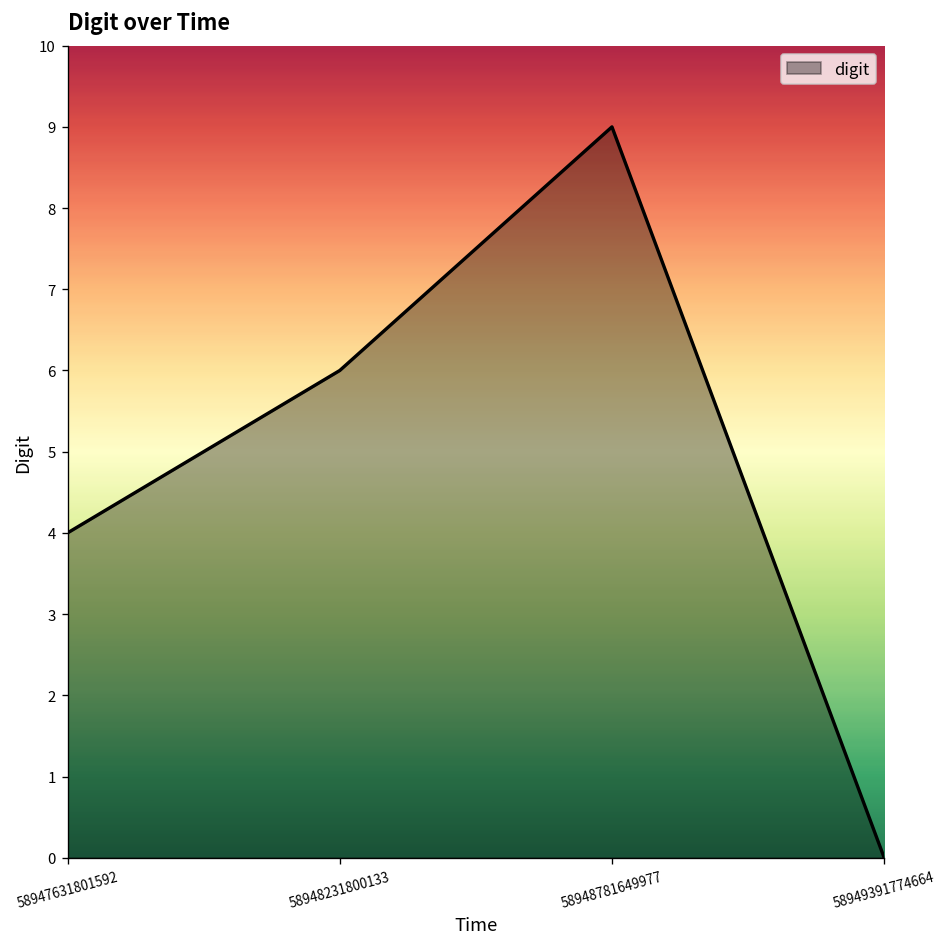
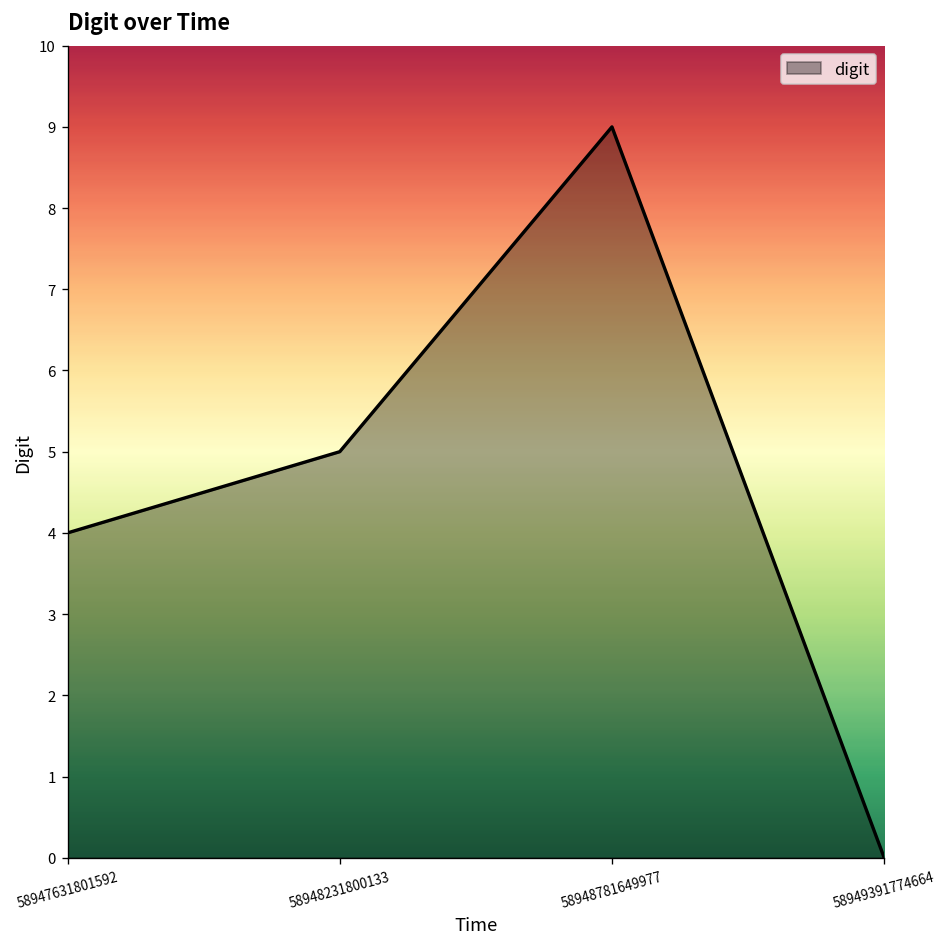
58948231800133: 6 -> 5
